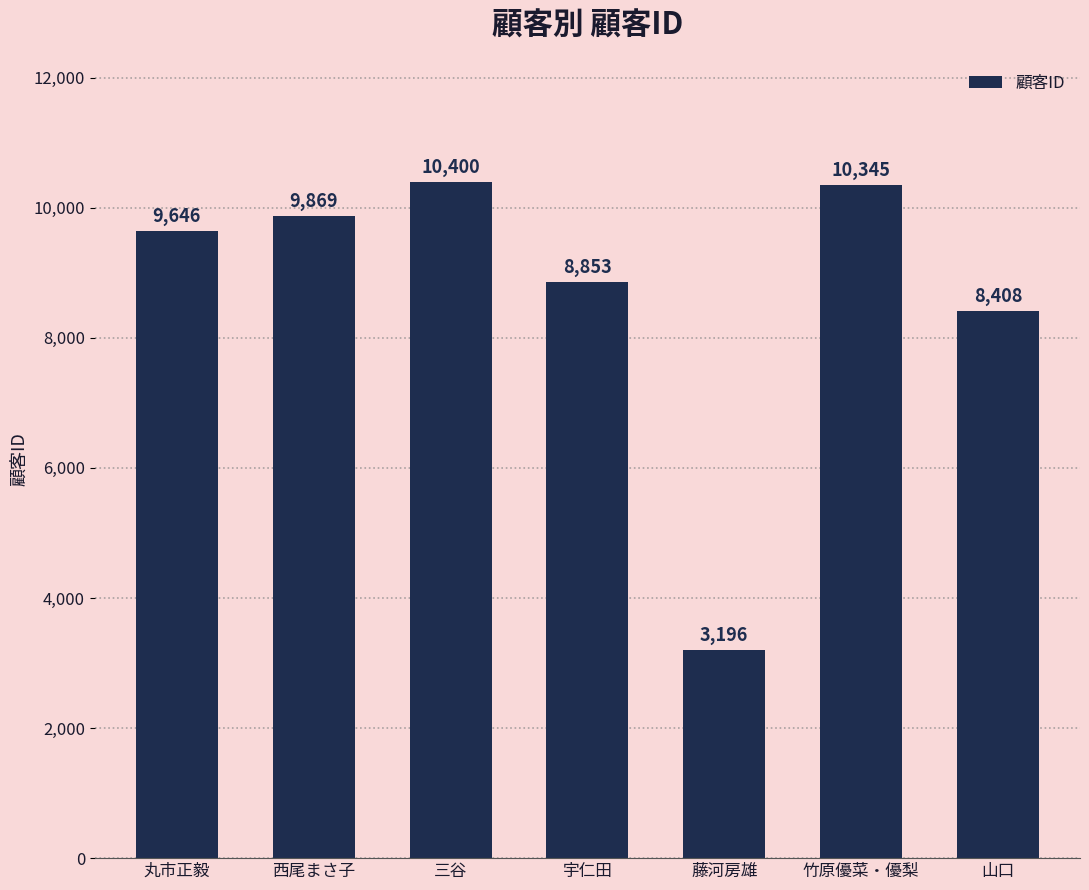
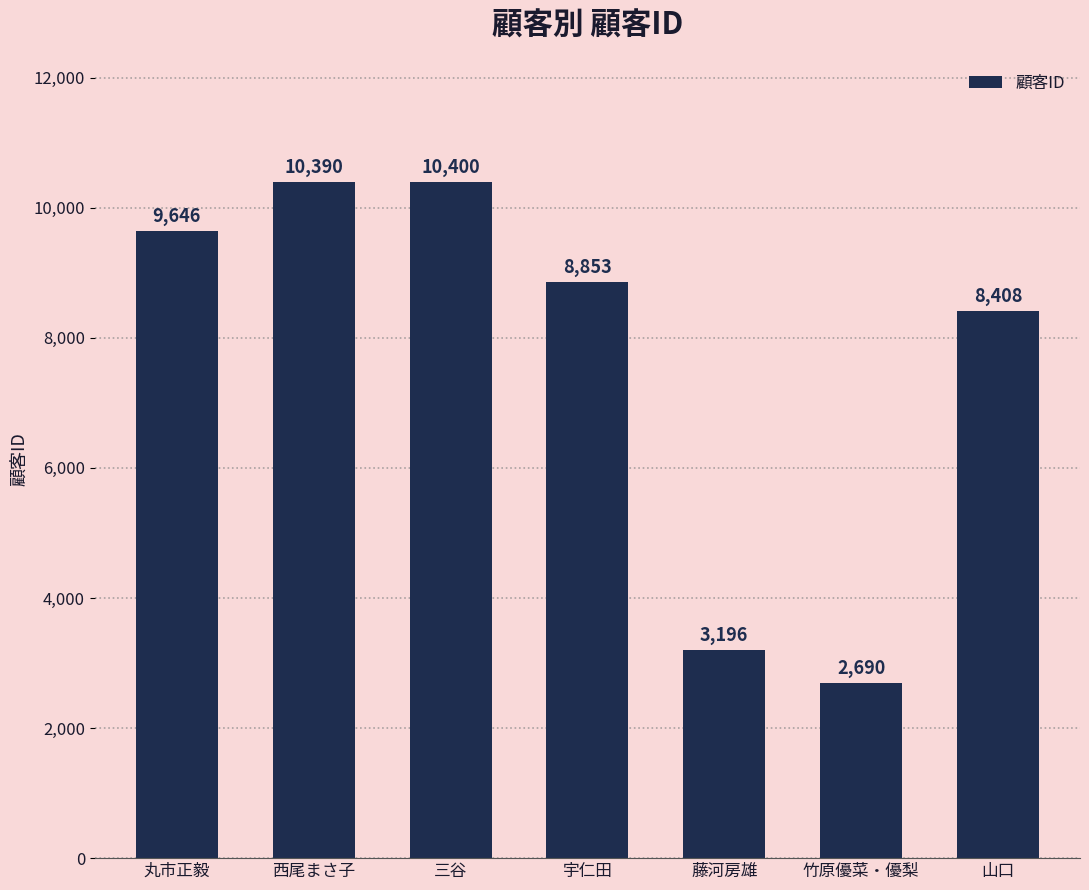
西尾まさ子: 9,869 -> 10,390
竹原優菜・優梨: 10,345 -> 2,690
